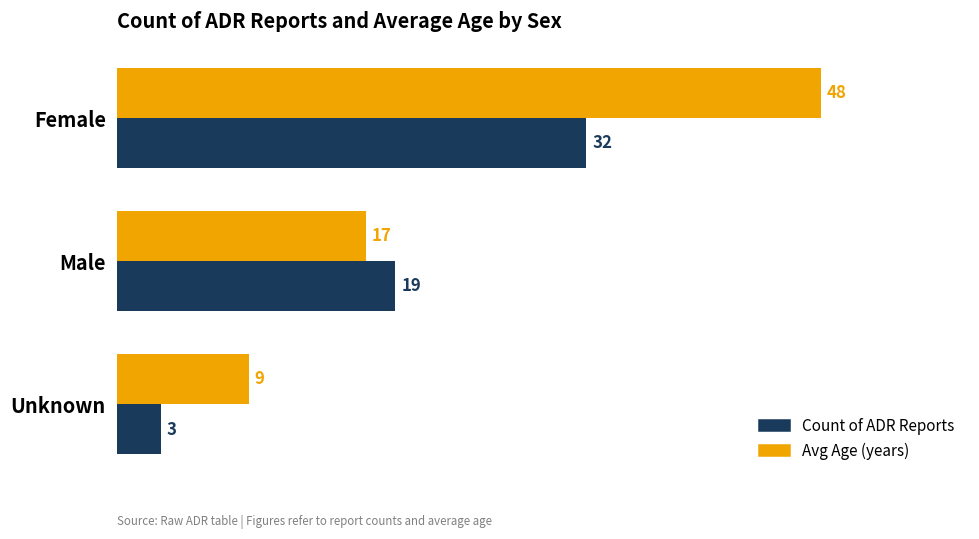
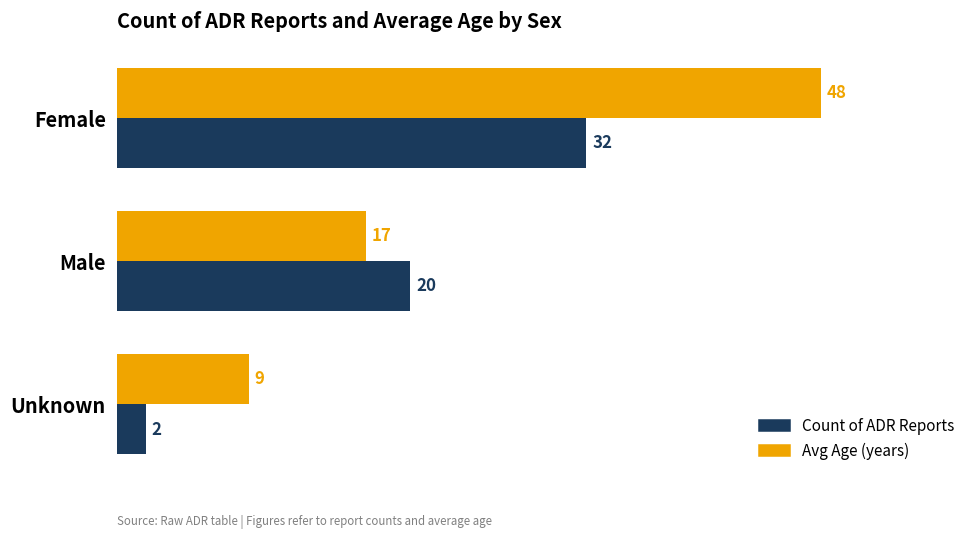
Count of ADR Reports, Male: 19 -> 20
Count of ADR Reports, Unknown: 3 -> 2
